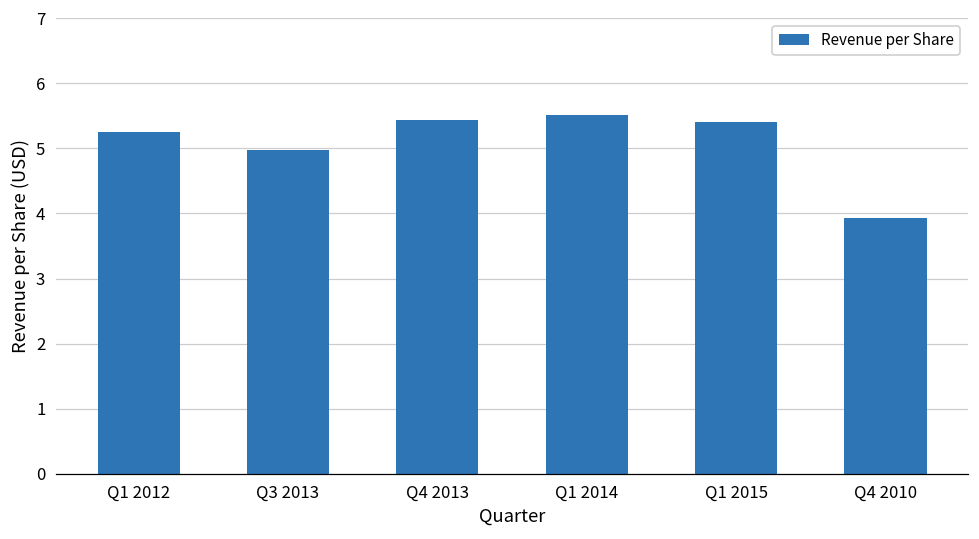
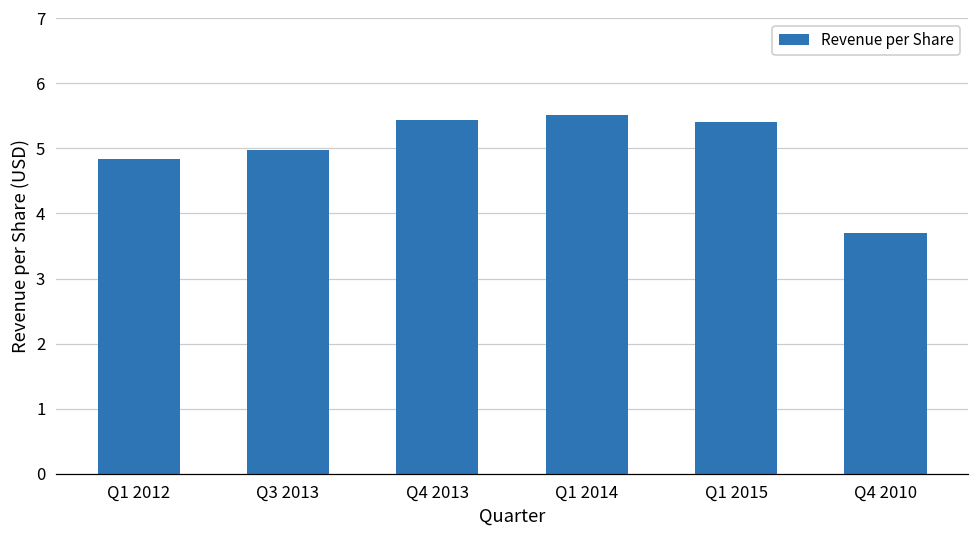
Q1 2012: 5.3 -> 4.8
Q4 2010: 3.9 -> 3.7
